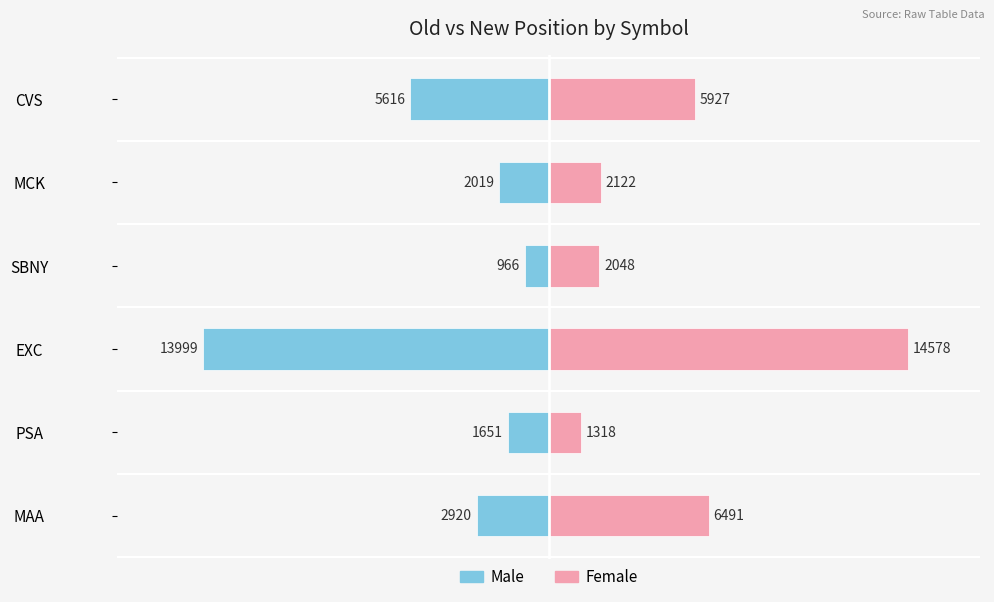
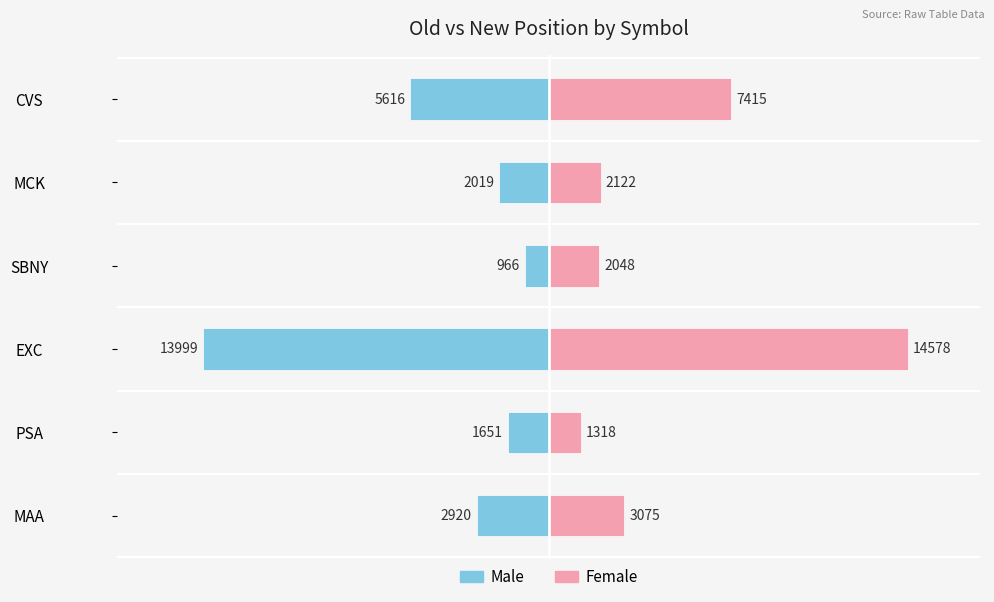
Female, CVS: 5927 -> 7415
Female, MAA: 6491 -> 3075
